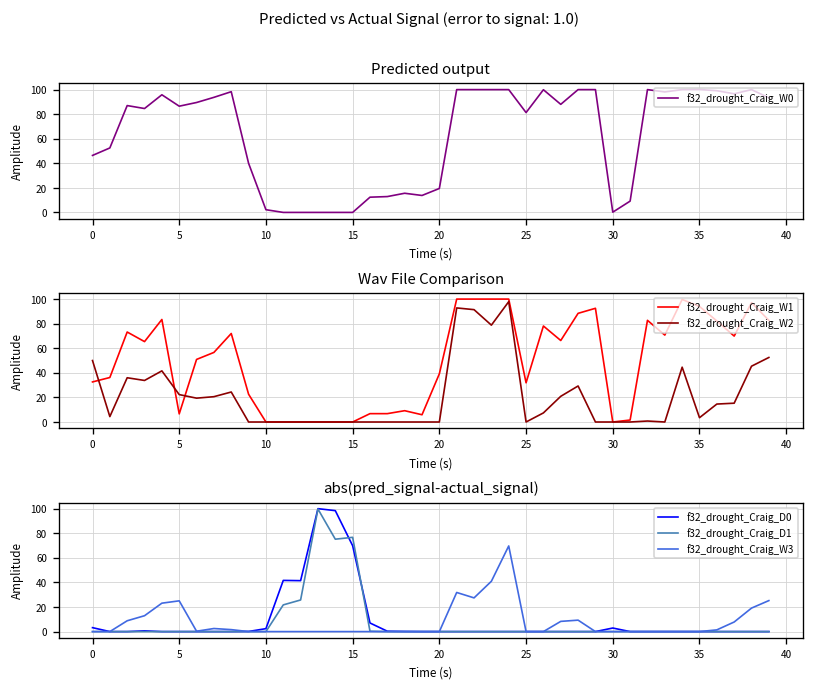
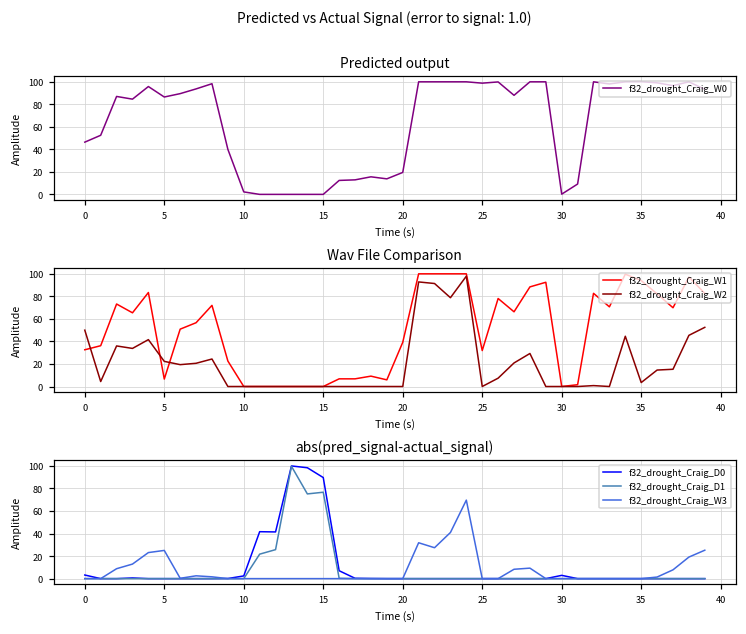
Predicted output, 25: 81 -> 99
abs(pred_signal-actual_signal), f32_drought_Craig_D0, 15: 70 -> 90
